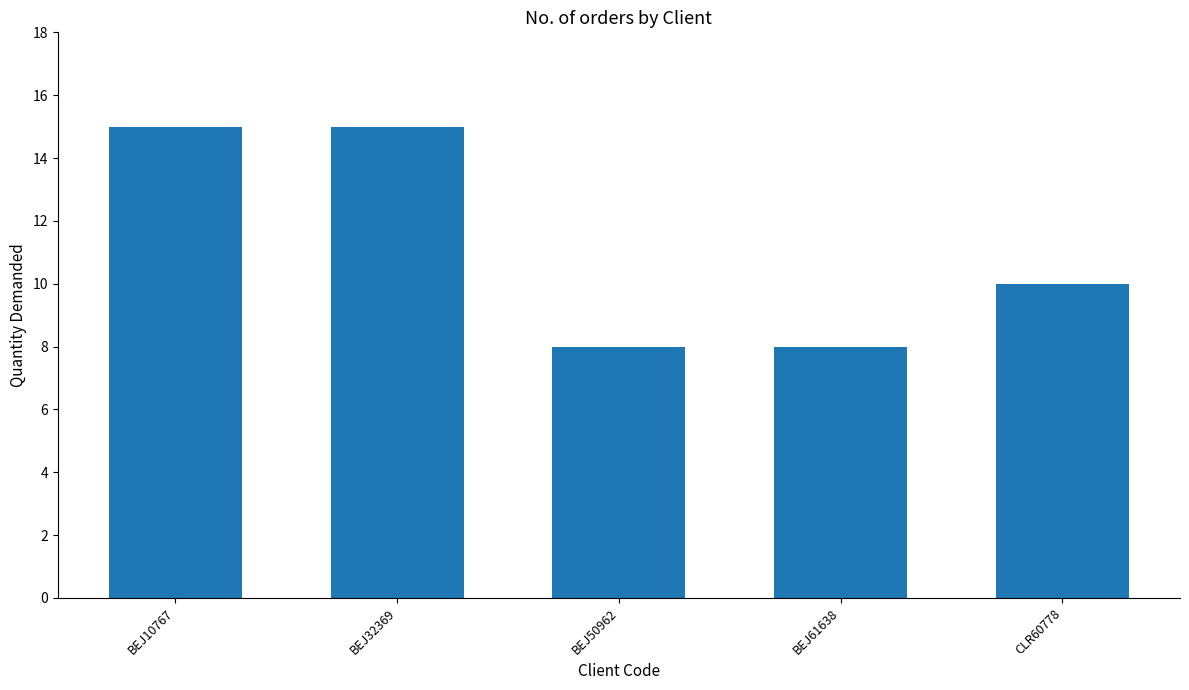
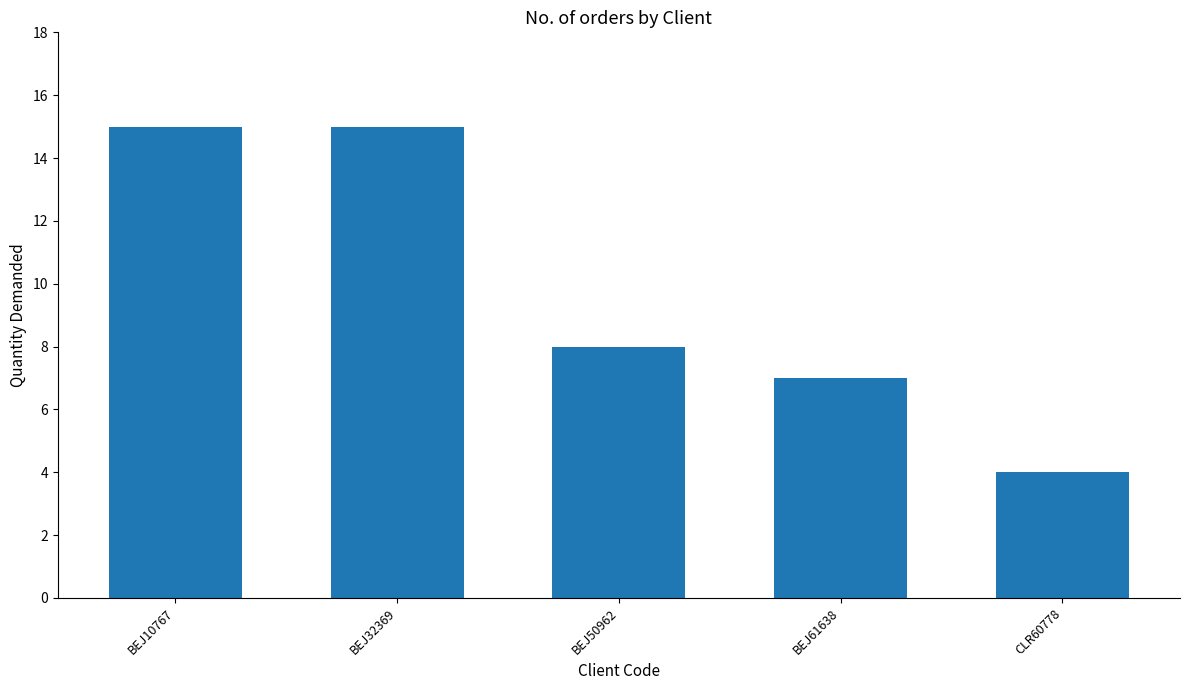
BEJ61638: 8 -> 7
CLR60778: 10 -> 4
